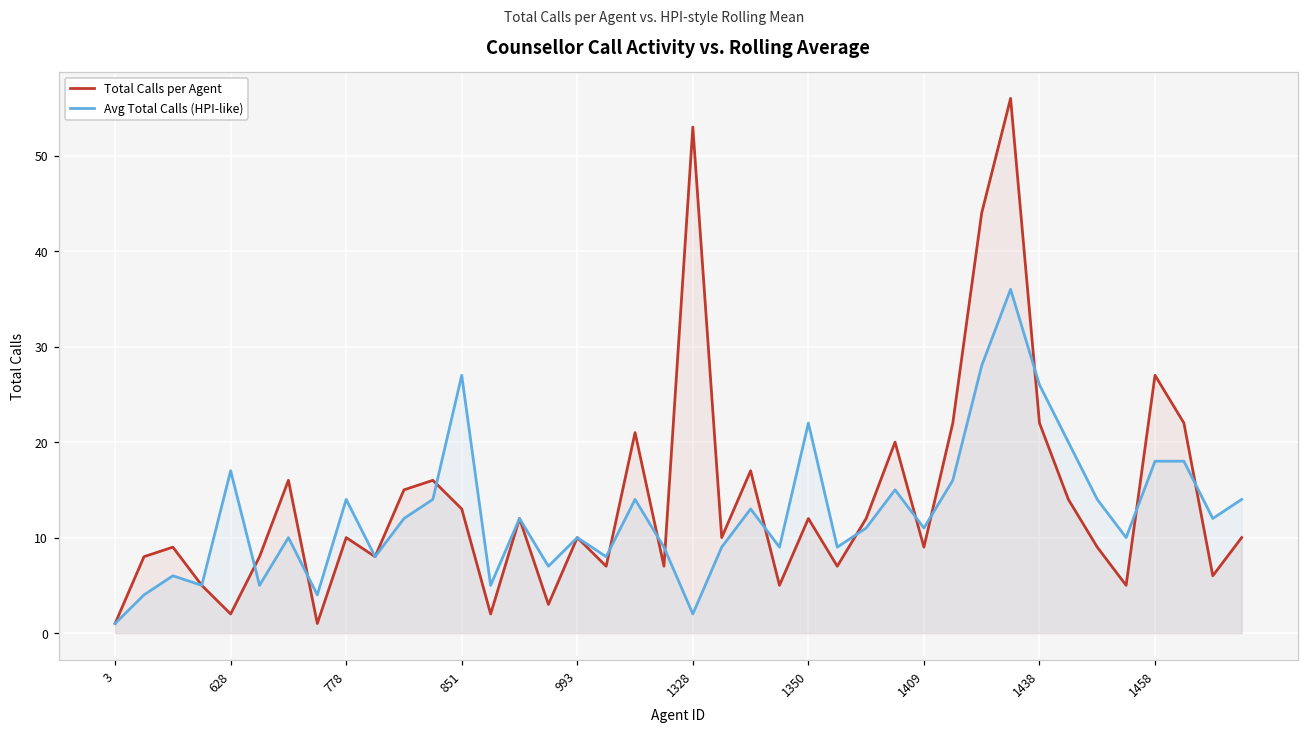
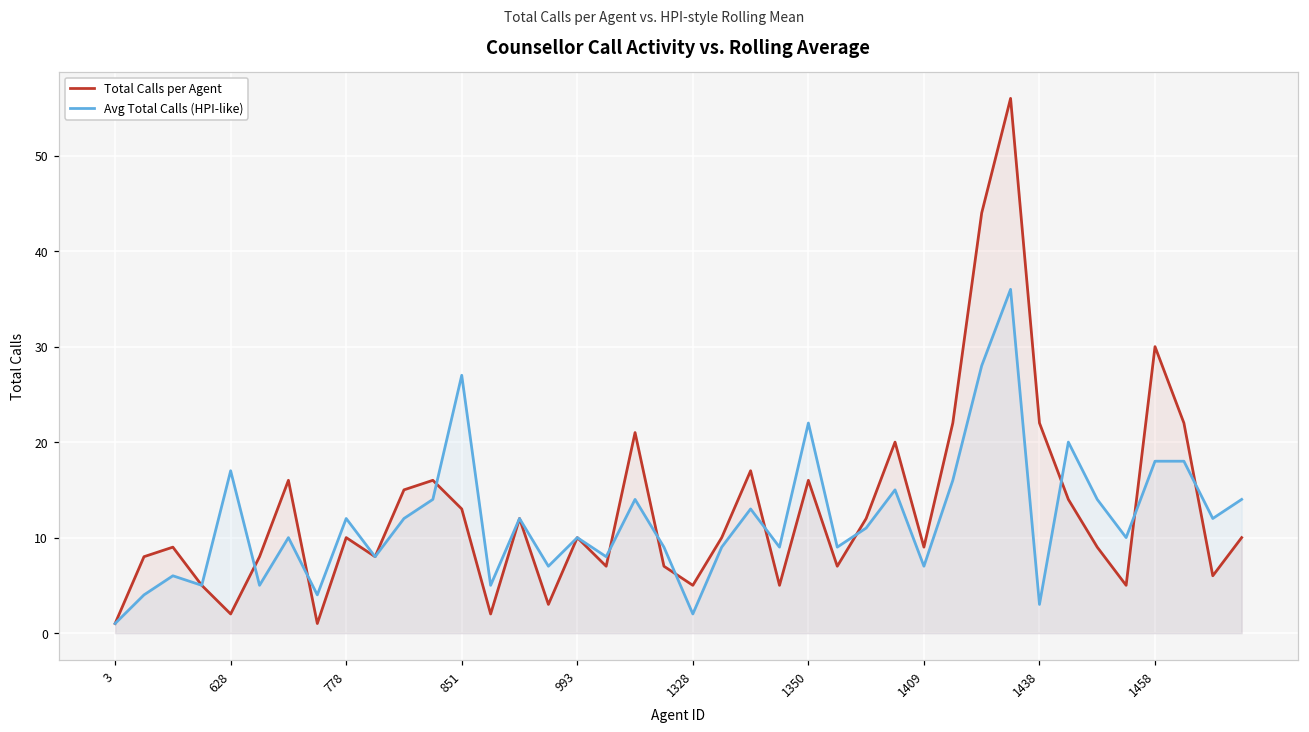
Avg Total Calls (HPI-like), 778: 14 -> 12
Total Calls per Agent, 1328: 53 -> 5
Total Calls per Agent, 1350: 12 -> 16
Avg Total Calls (HPI-like), 1409: 11 -> 7
Avg Total Calls (HPI-like), 1438: 26 -> 3
Total Calls per Agent, 1458: 27 -> 30
